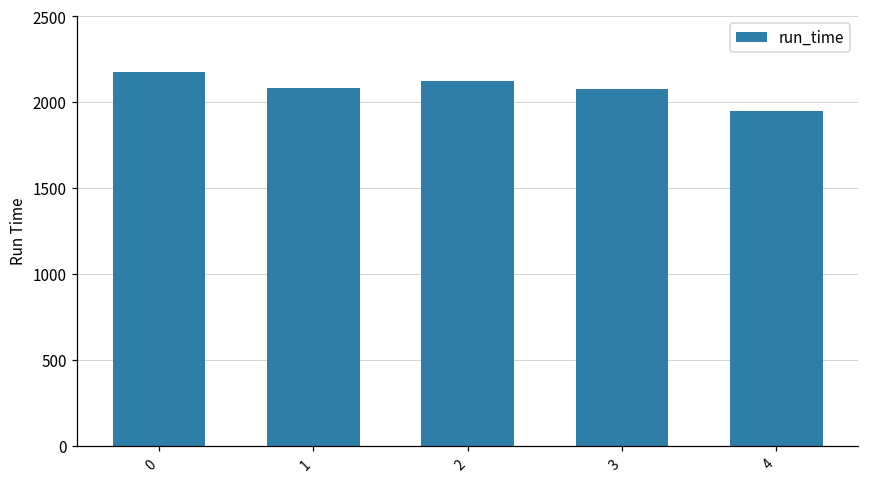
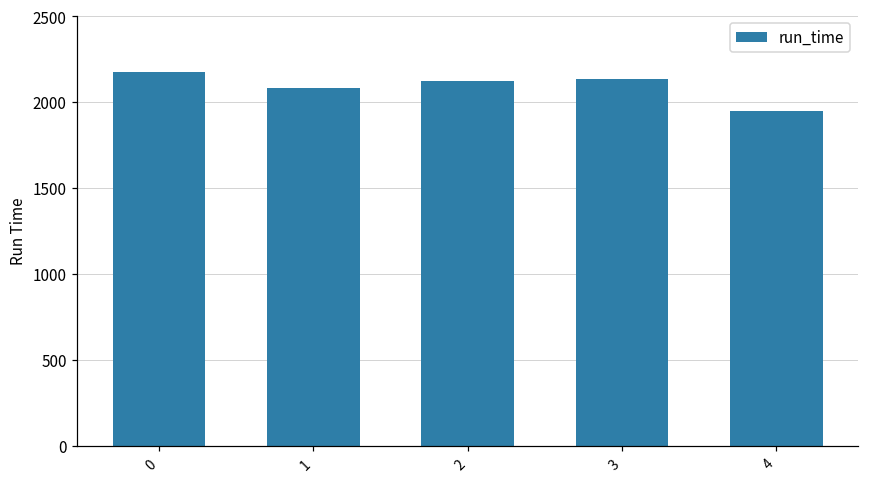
3: 2080 -> 2130
